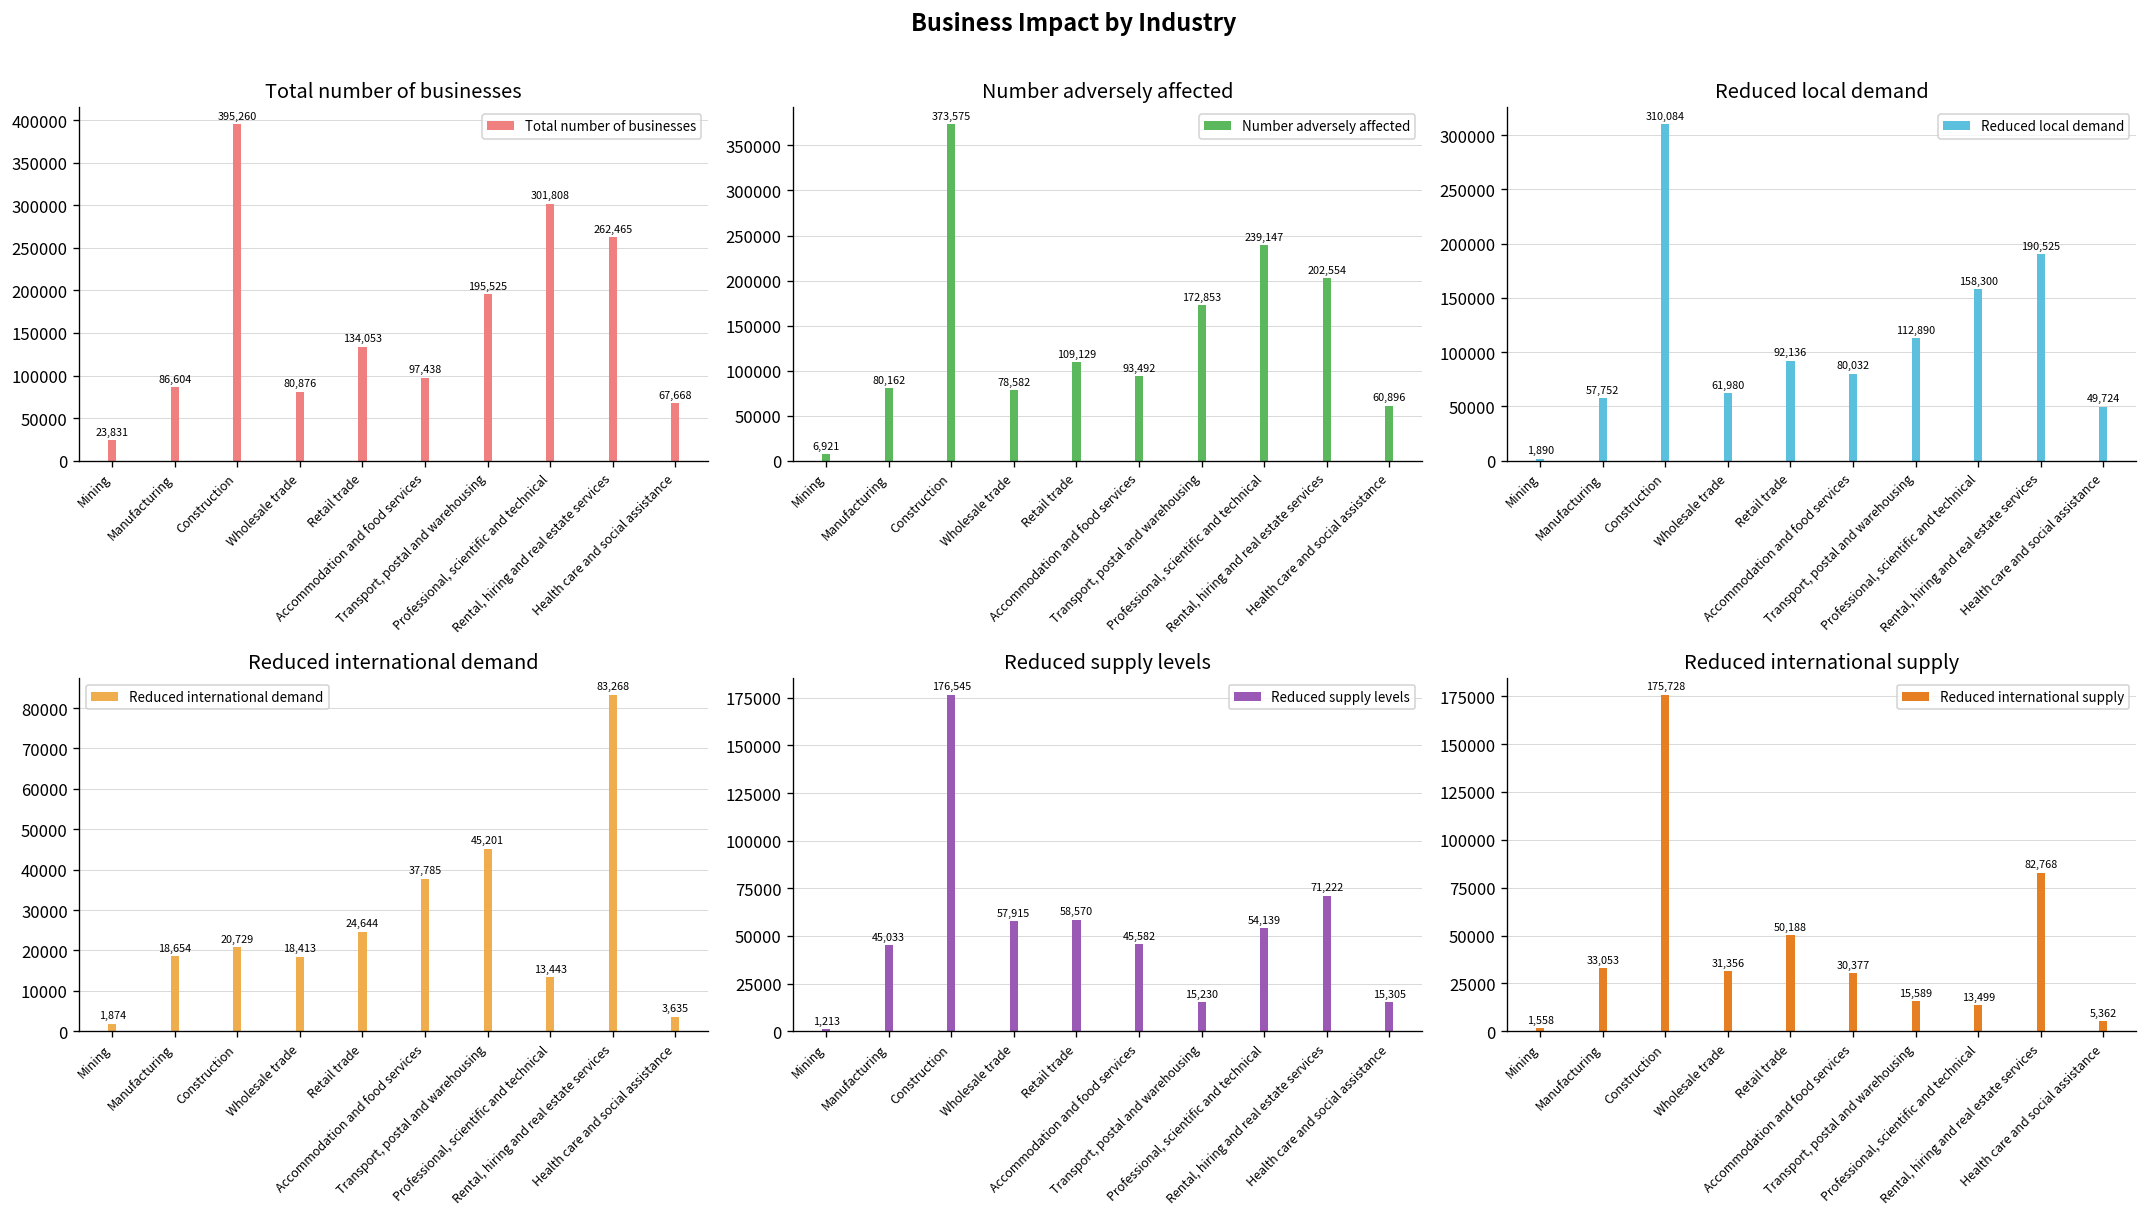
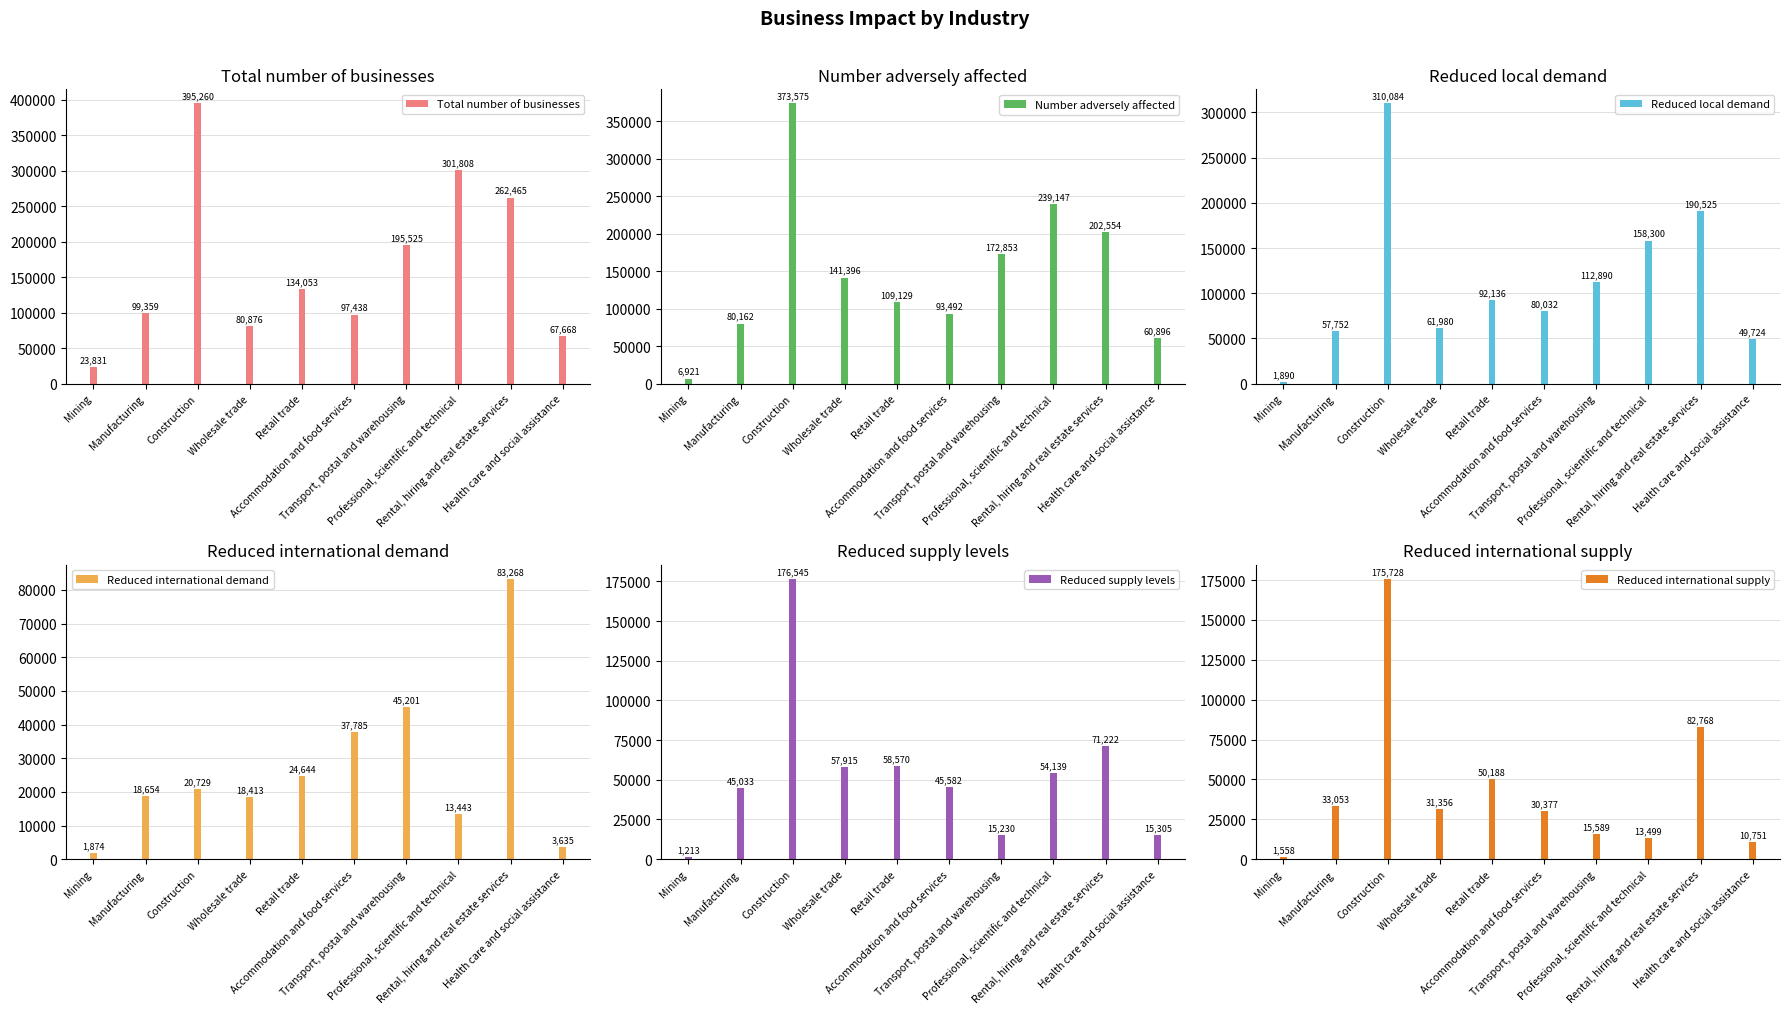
Total number of businesses, Manufacturing: 86,604 -> 99,359
Number adversely affected, Wholesale trade: 78,582 -> 141,396
Reduced international supply, Health care and social assistance: 5,362 -> 10,751
